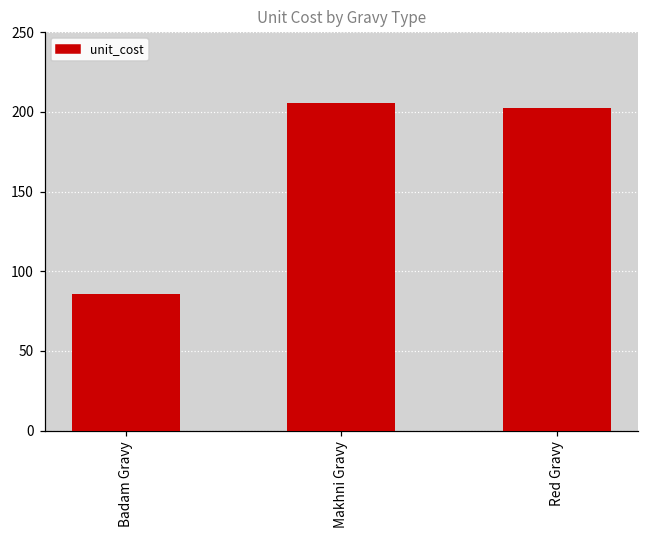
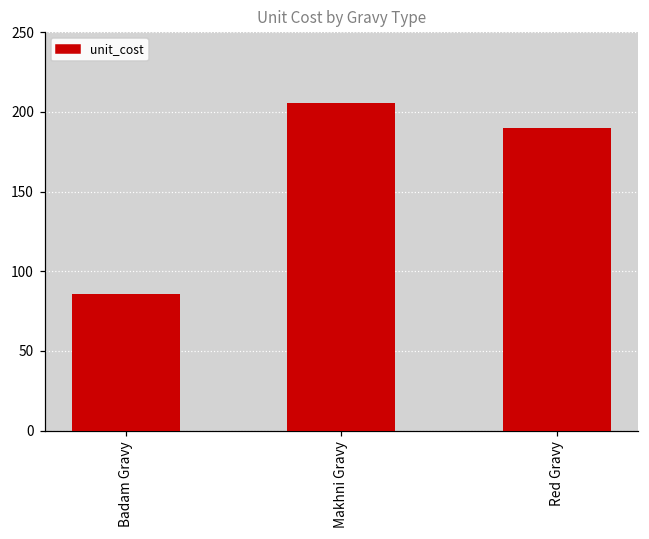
Red Gravy: 202 -> 190
